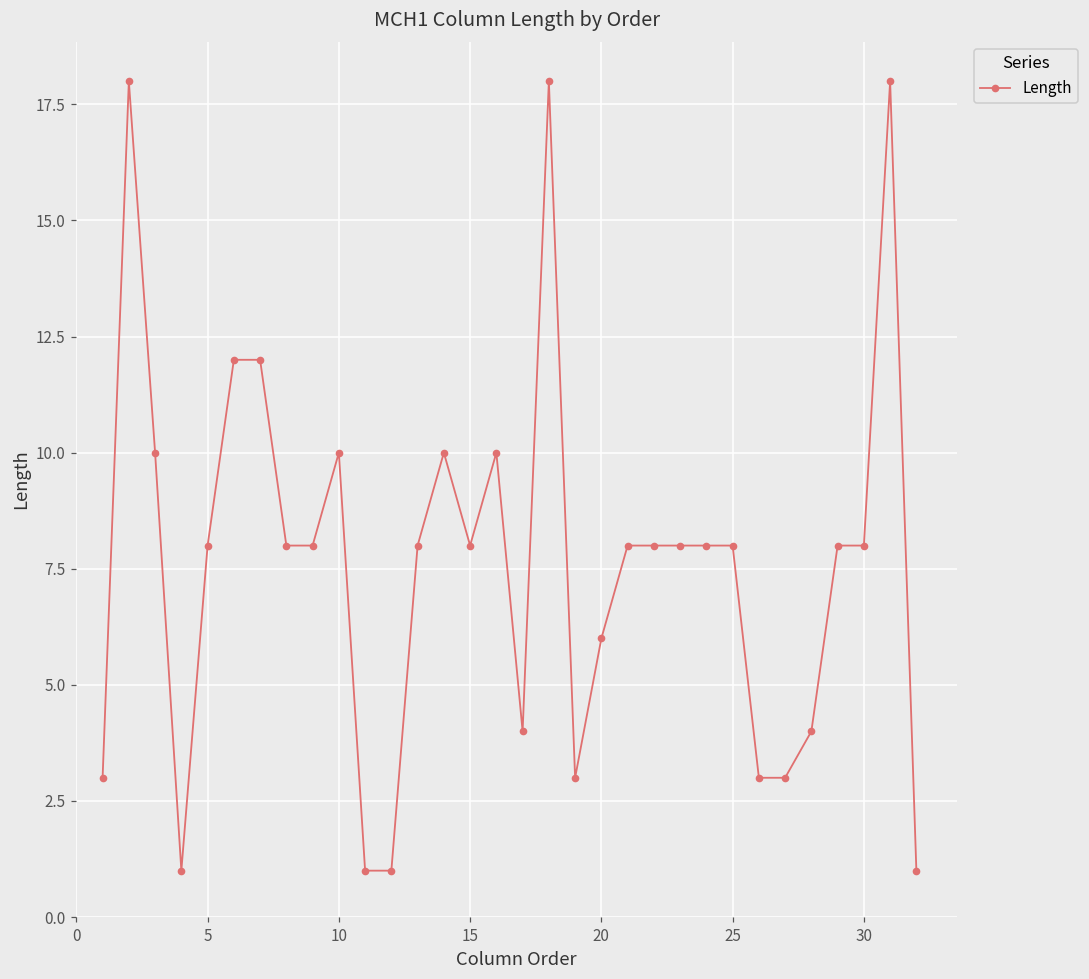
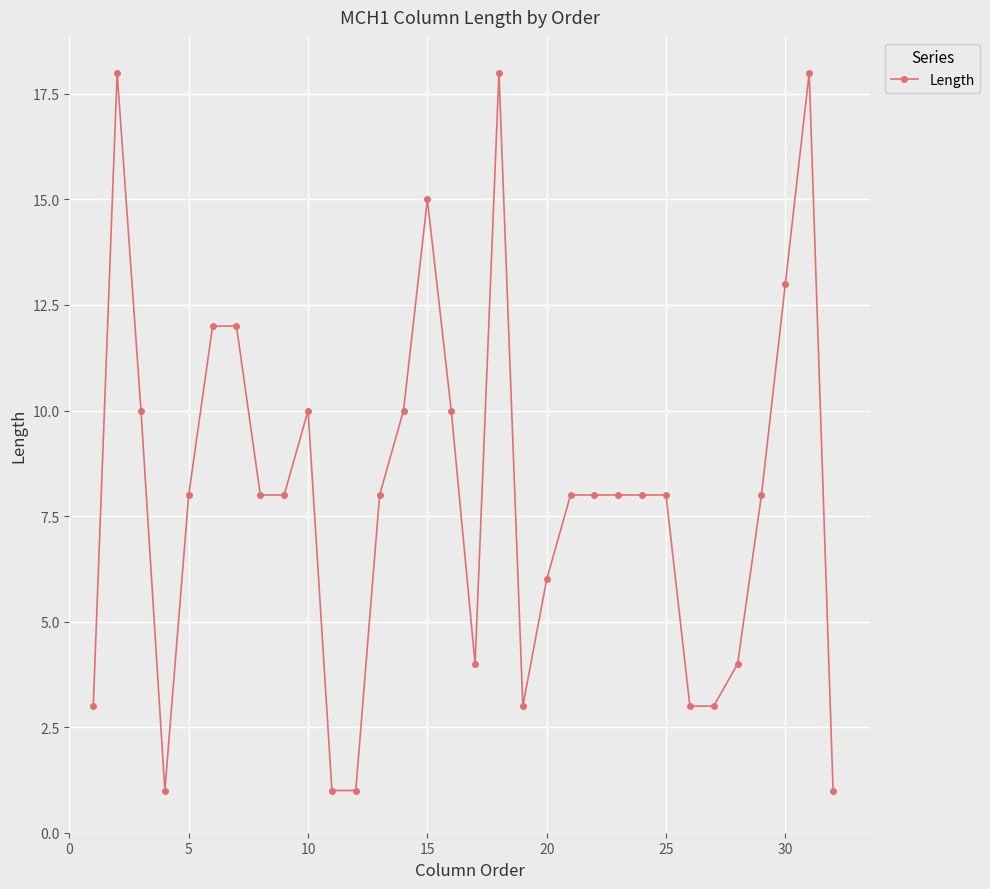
15: 8 -> 15
30: 8 -> 13
